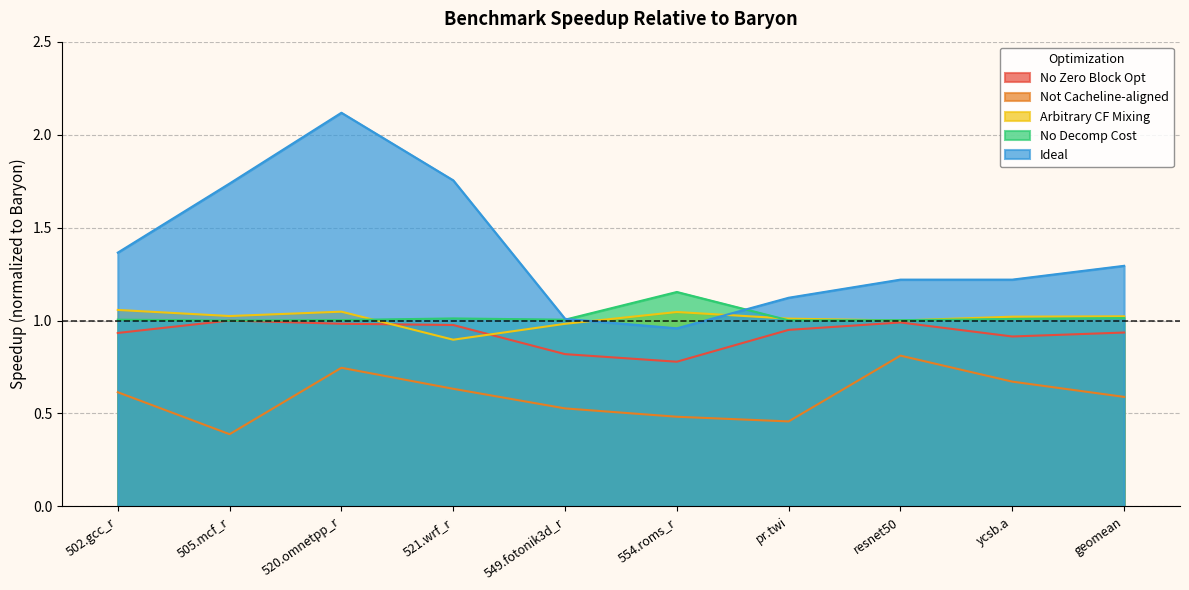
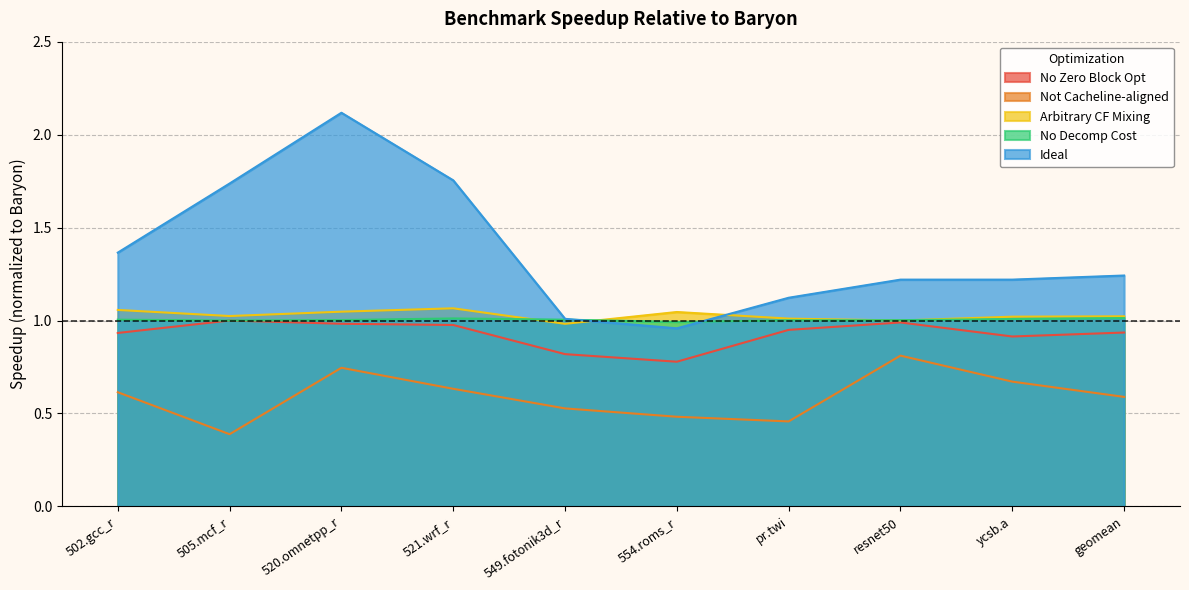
Arbitrary CF Mixing, 521.wrf_r: 0.90 -> 1.07
No Decomp Cost, 554.roms_r: 1.15 -> 0.99
Ideal, geomean: 1.29 -> 1.24
